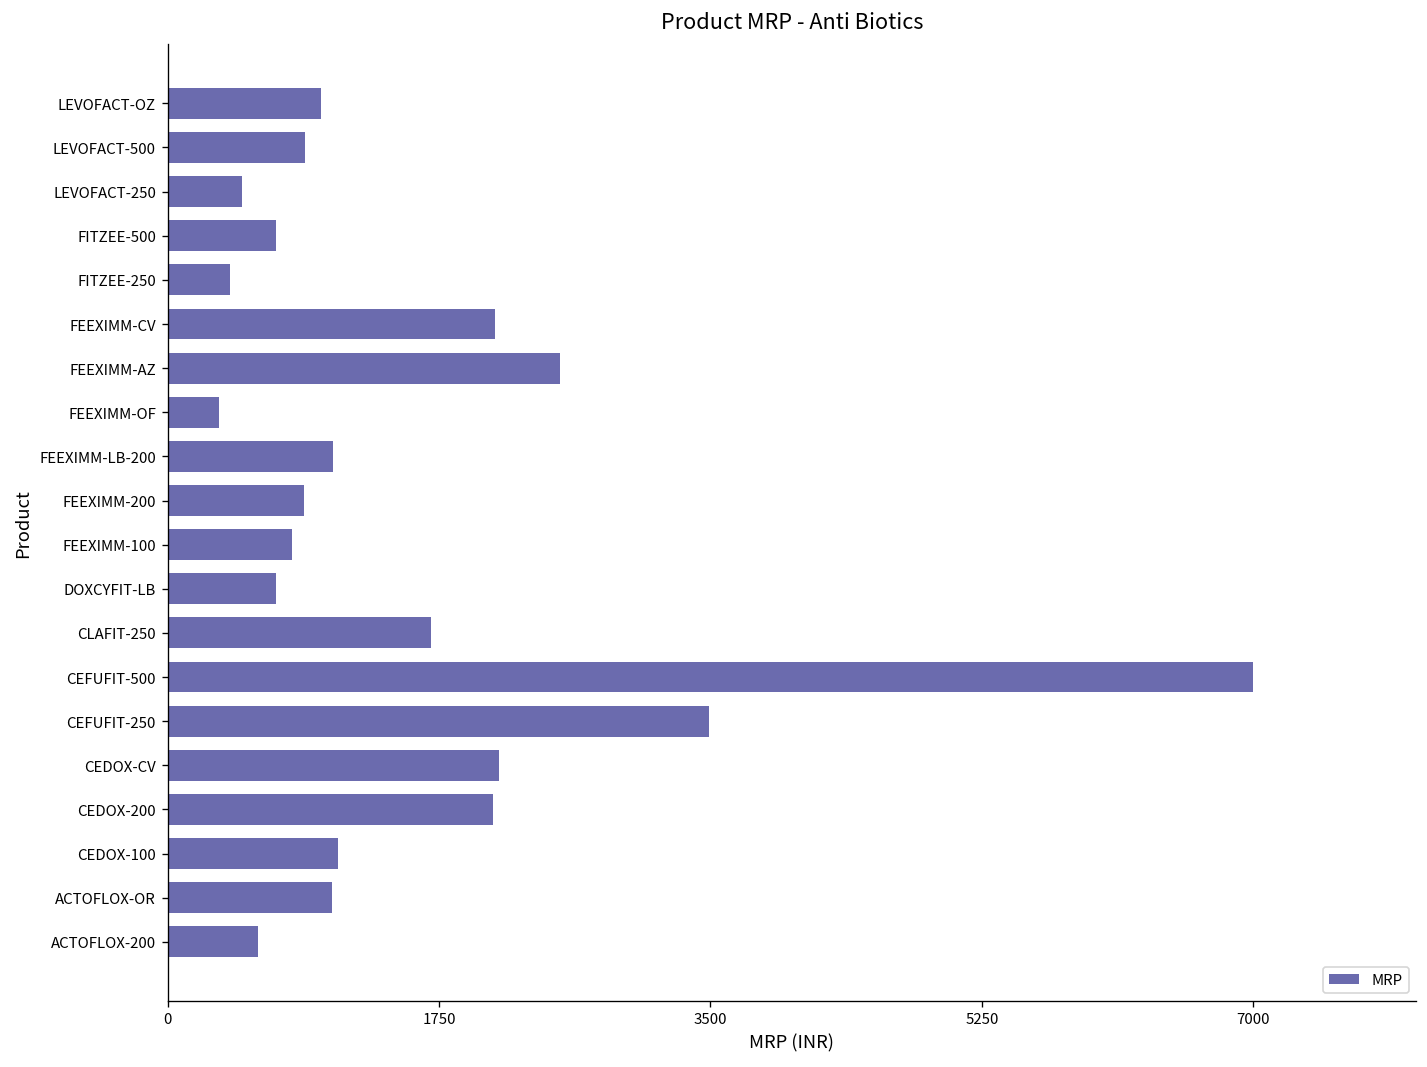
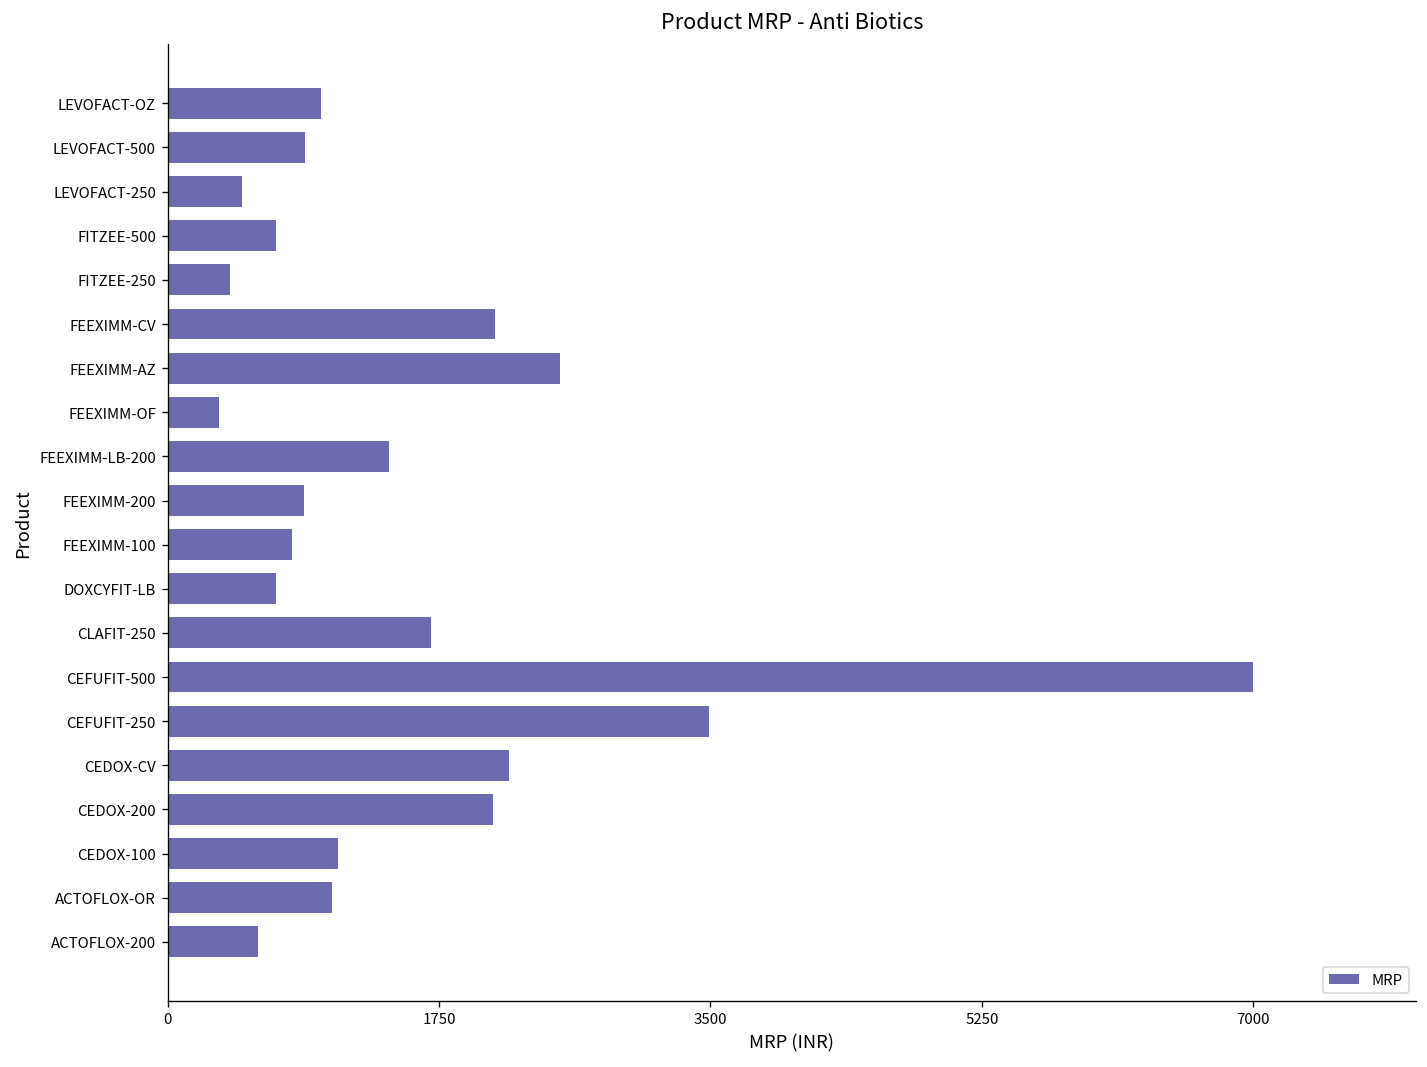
FEEXIMM-LB-200: 1060 -> 1430
CEDOX-CV: 2140 -> 2200
